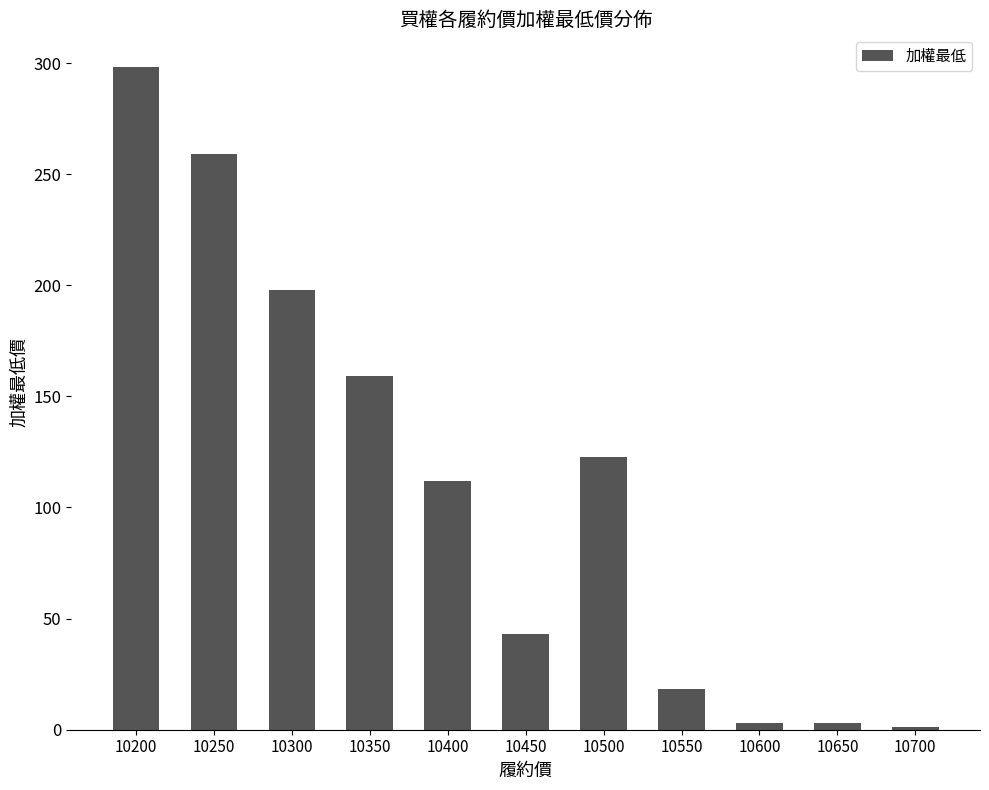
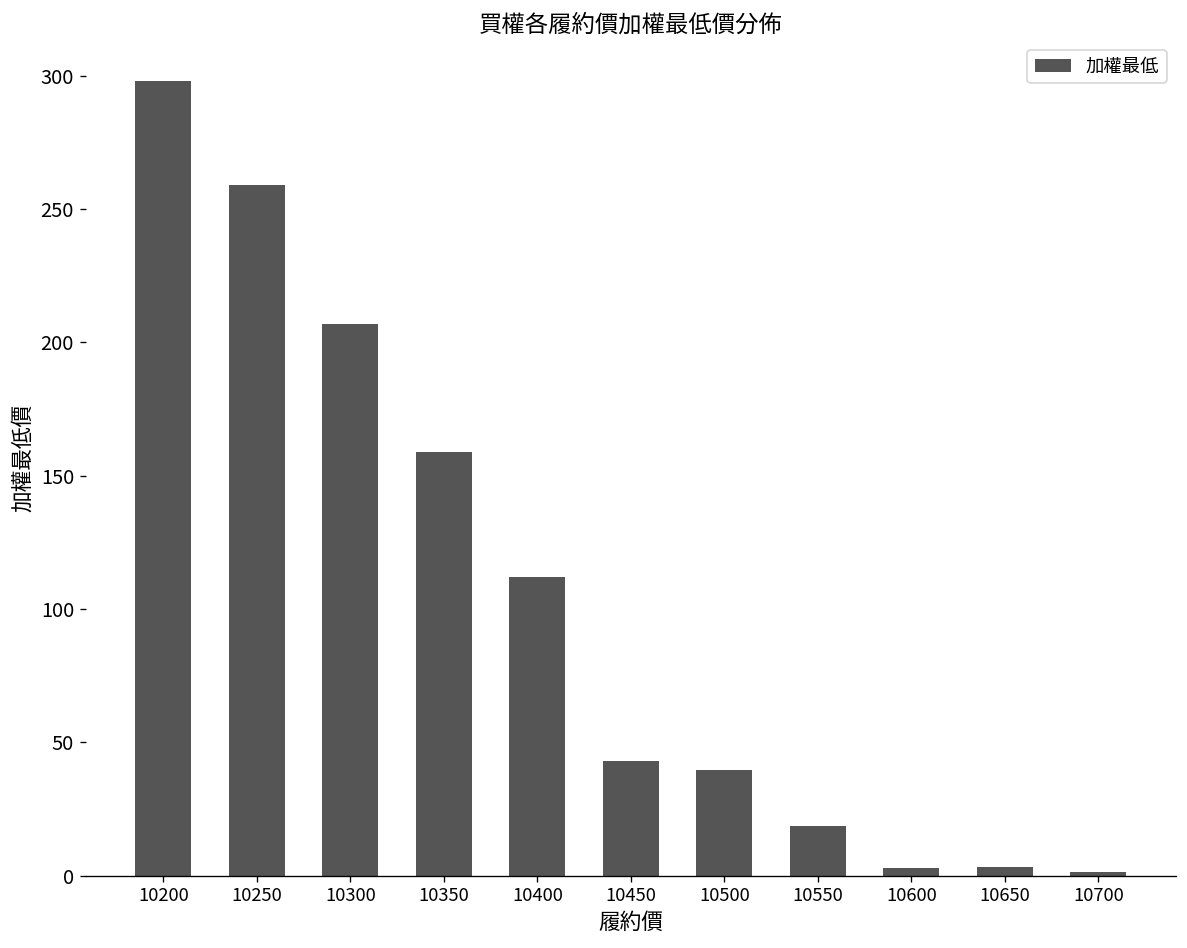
10300: 198 -> 207
10500: 123 -> 40
